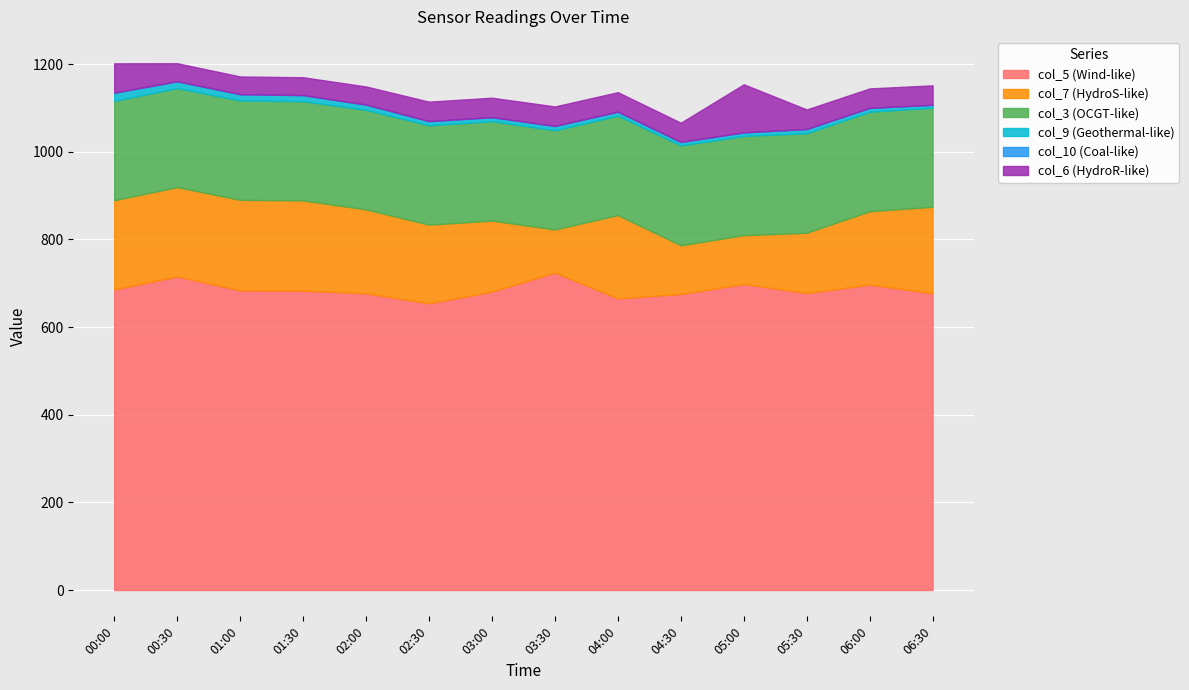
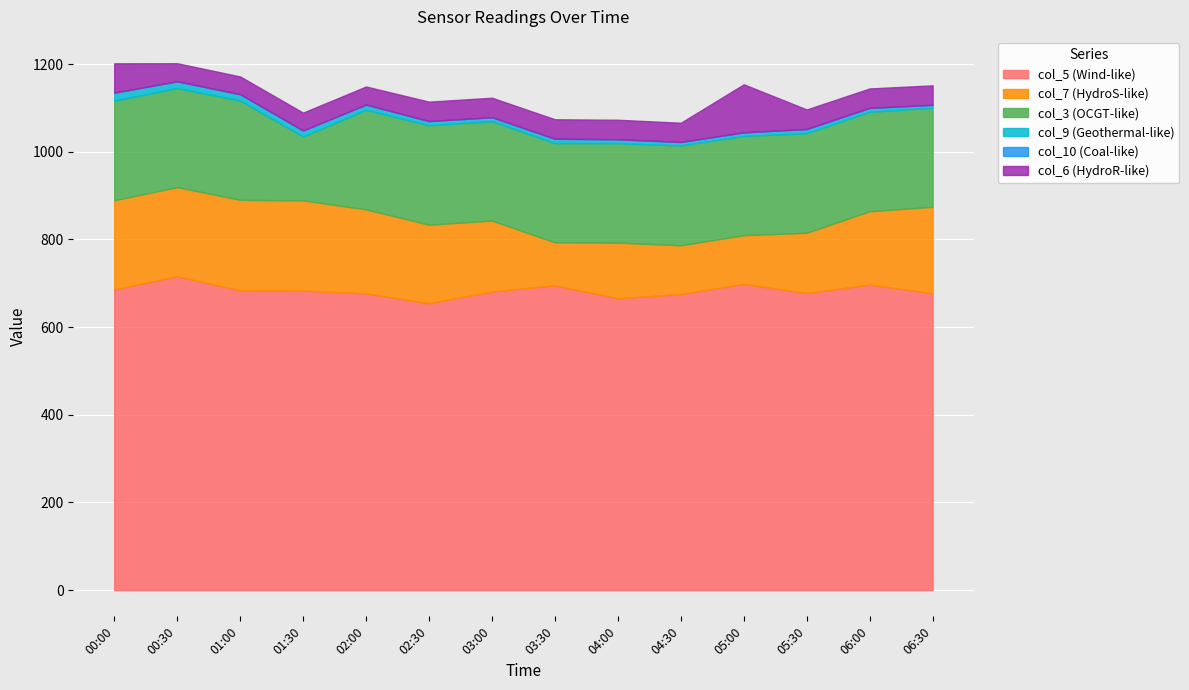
col_3 (OCGT-like), 01:30: 230 -> 150
col_5 (Wind-like), 03:30: 720 -> 700
col_7 (HydroS-like), 04:00: 190 -> 130
